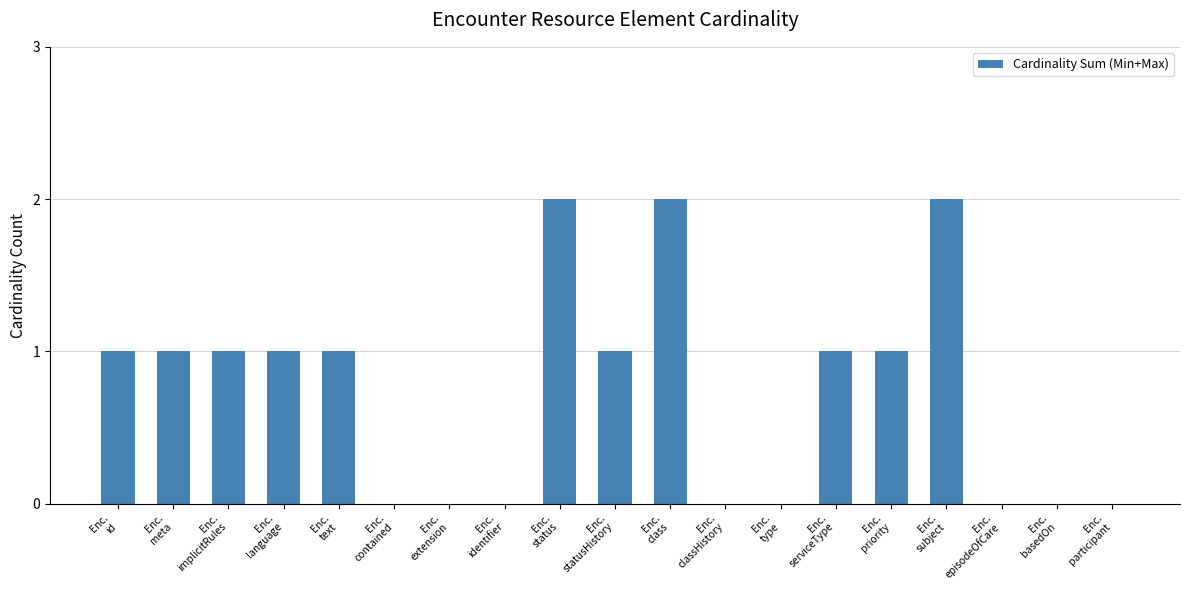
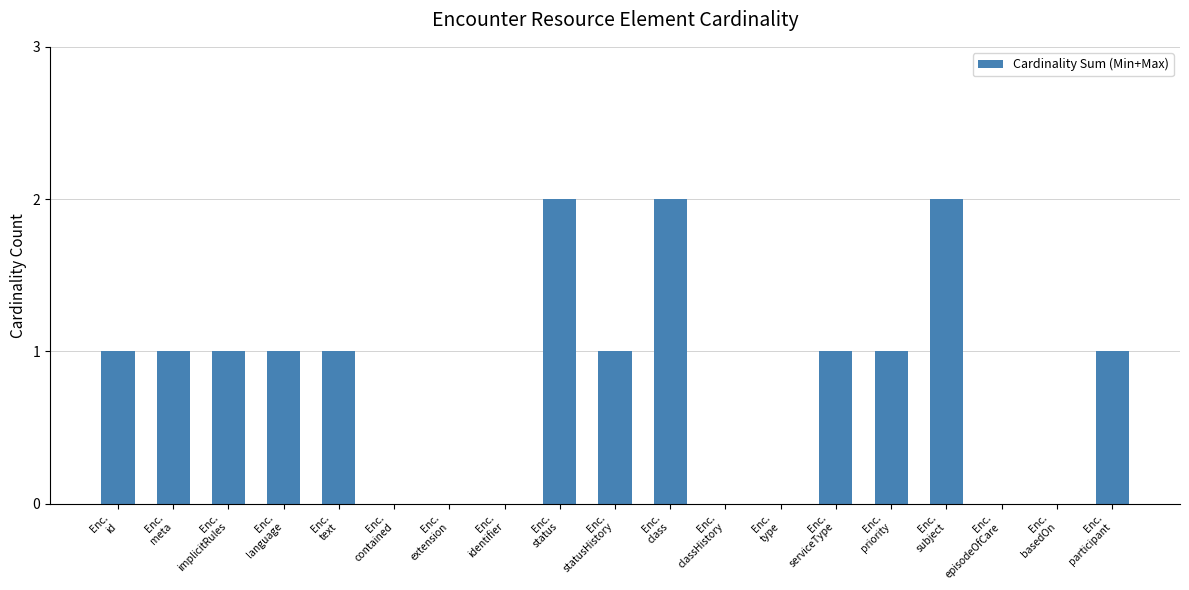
Enc. participant: 0 -> 1
